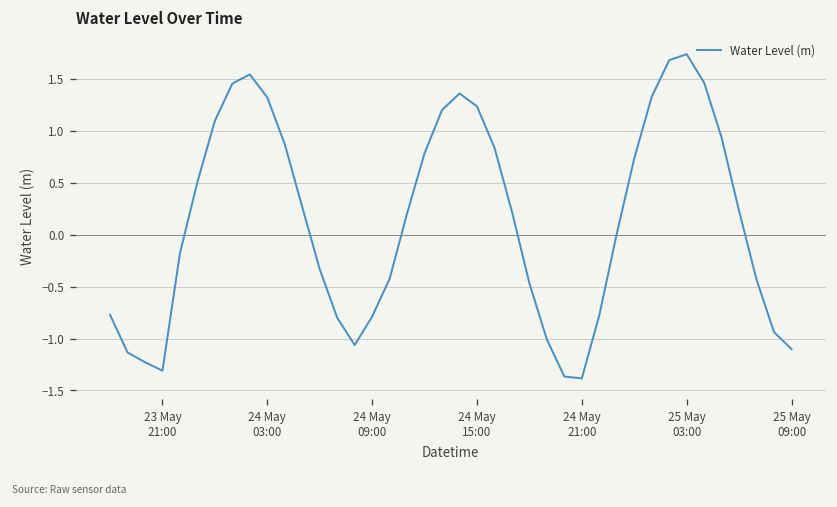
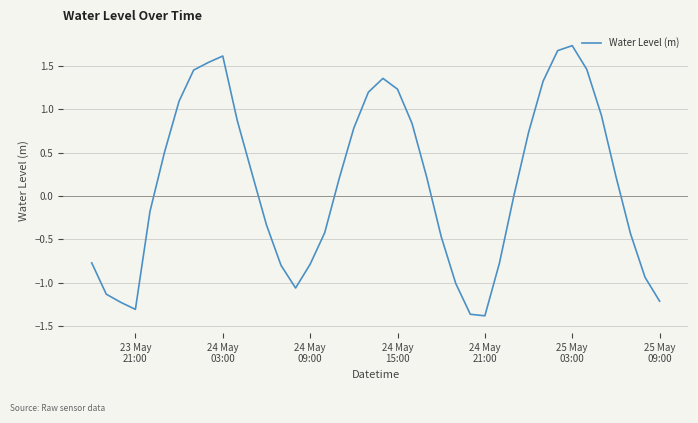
24 May 03:00: 1.3 -> 1.6
25 May 09:00: -1.1 -> -1.2
